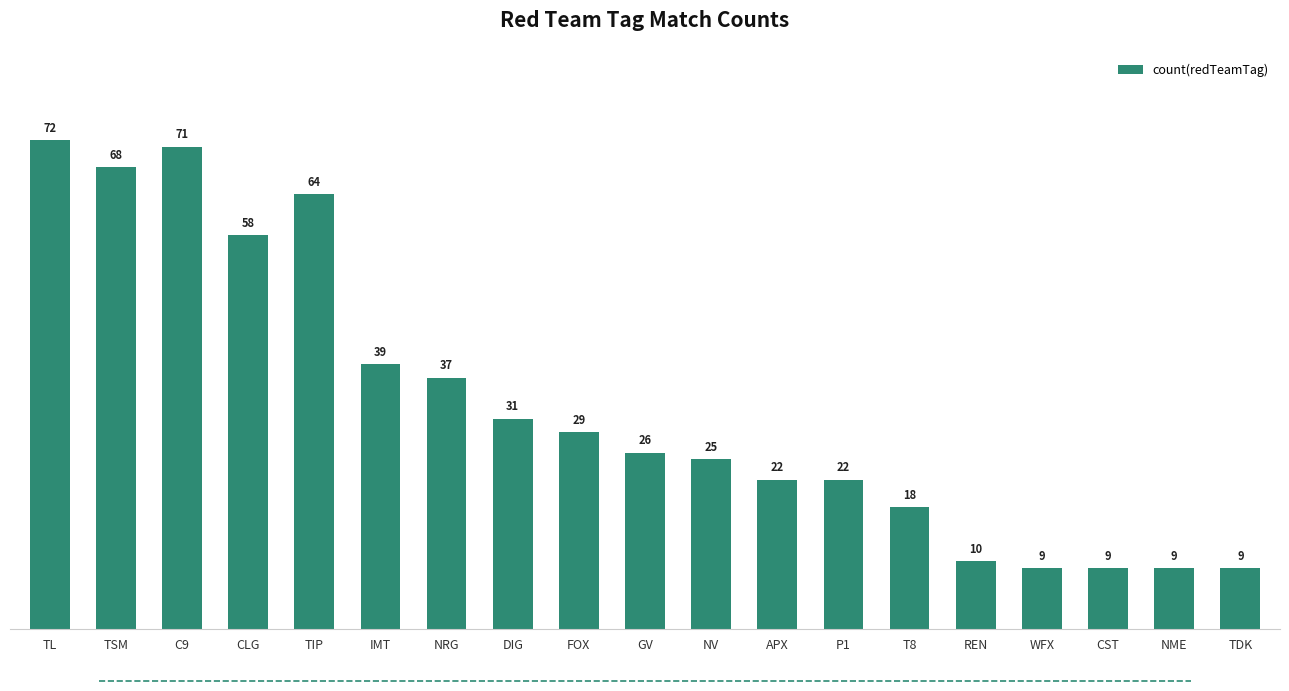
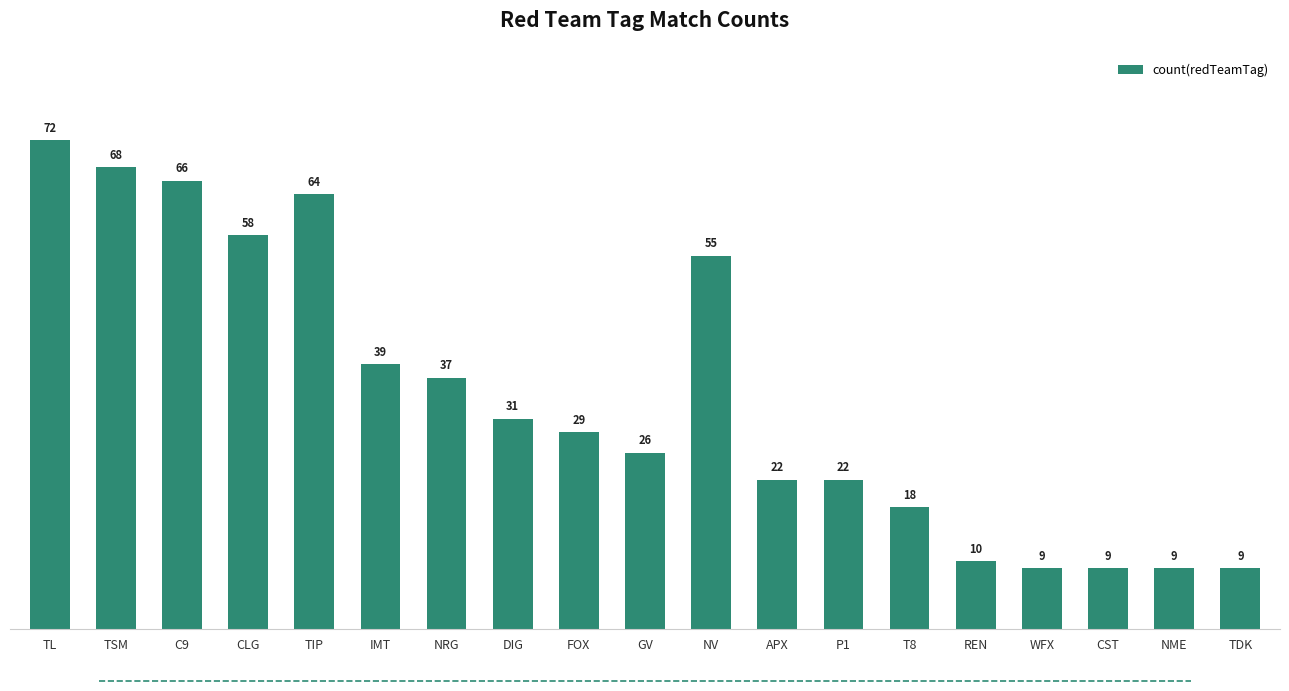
C9: 71 -> 66
NV: 25 -> 55
